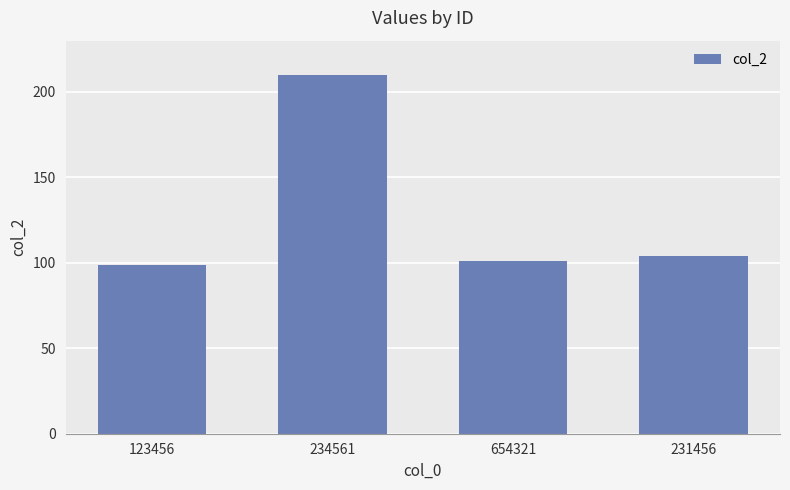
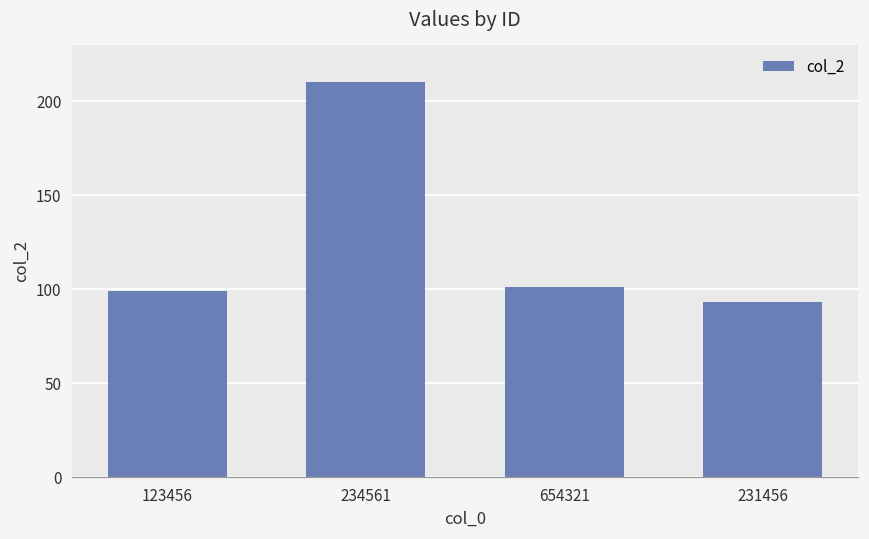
231456: 104 -> 93
